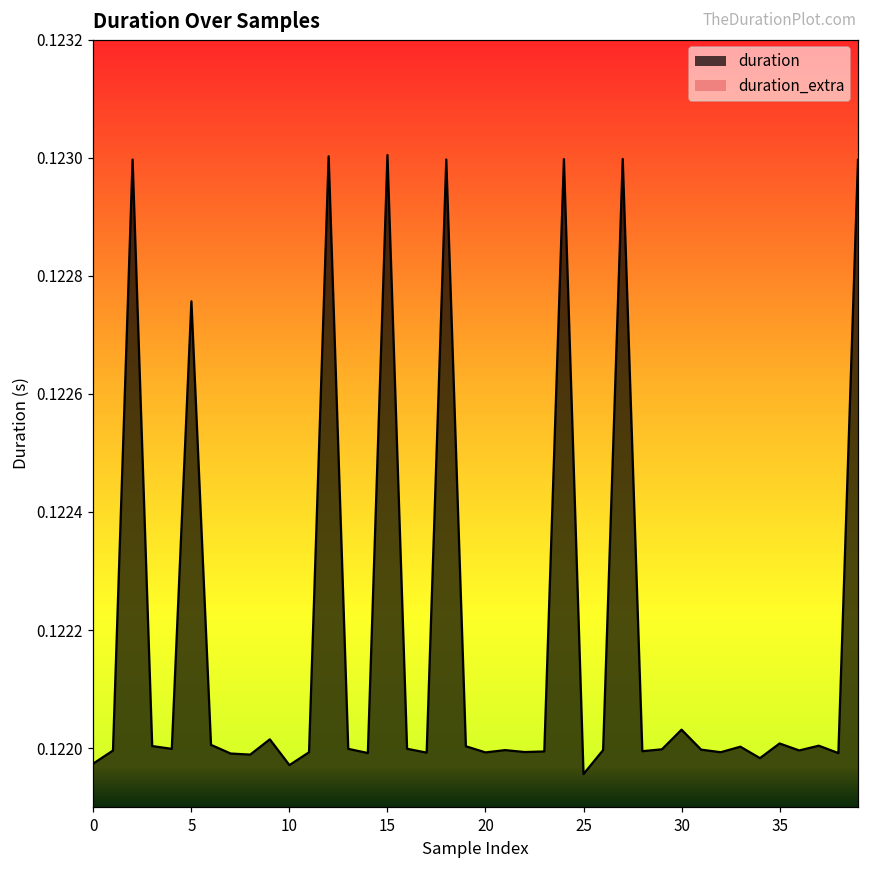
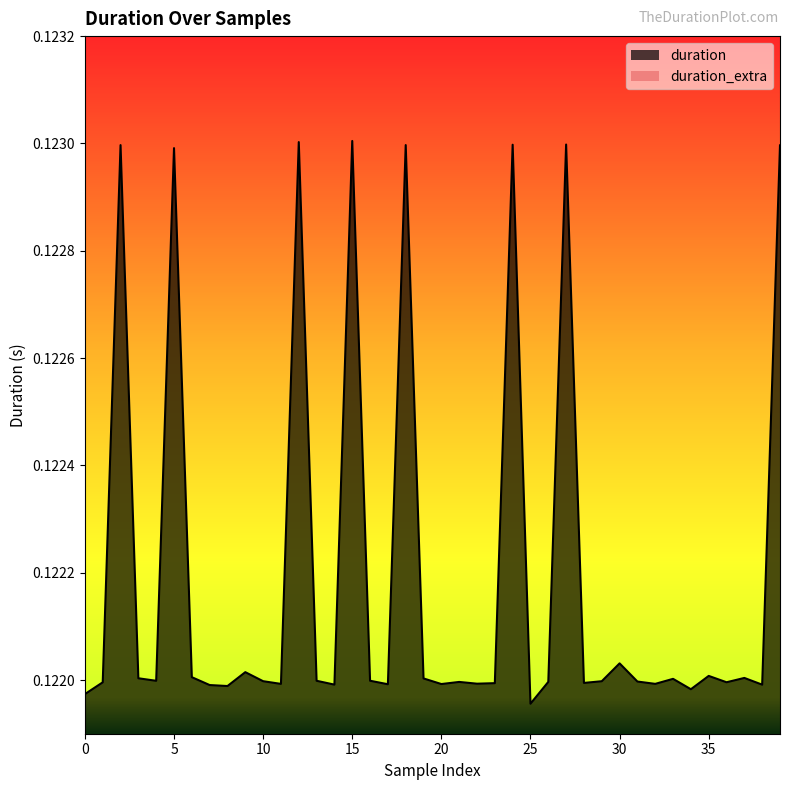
duration, 5: 0.12276 -> 0.12299
duration, 10: 0.12197 -> 0.12200
